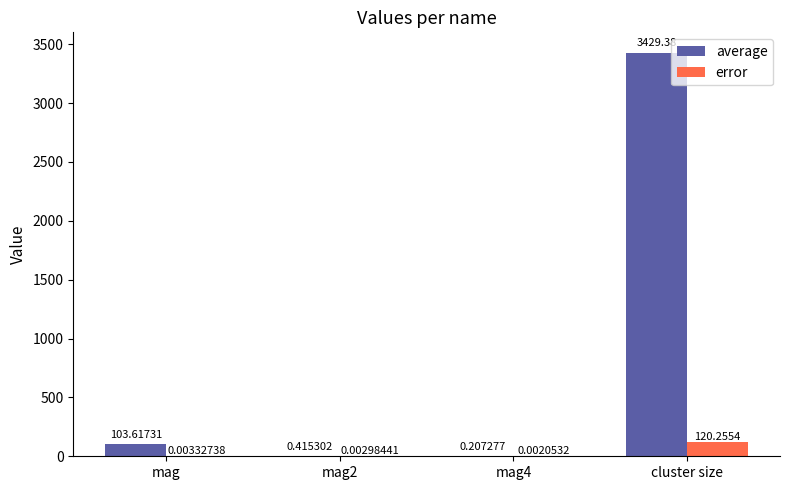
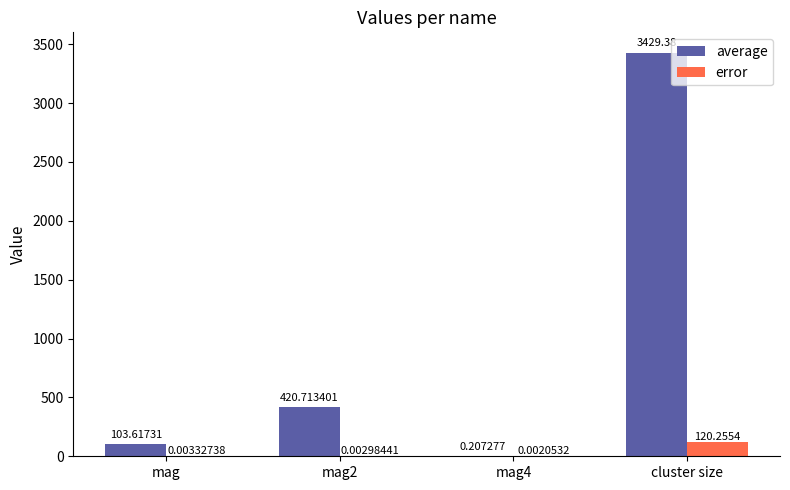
average, mag2: 0.415302 -> 420.713401
